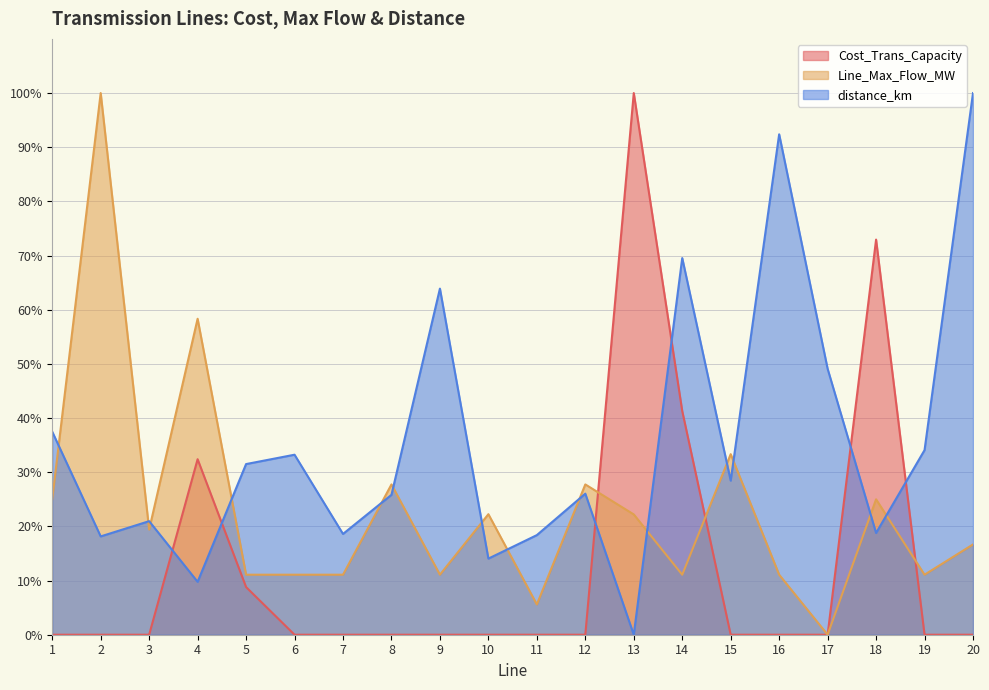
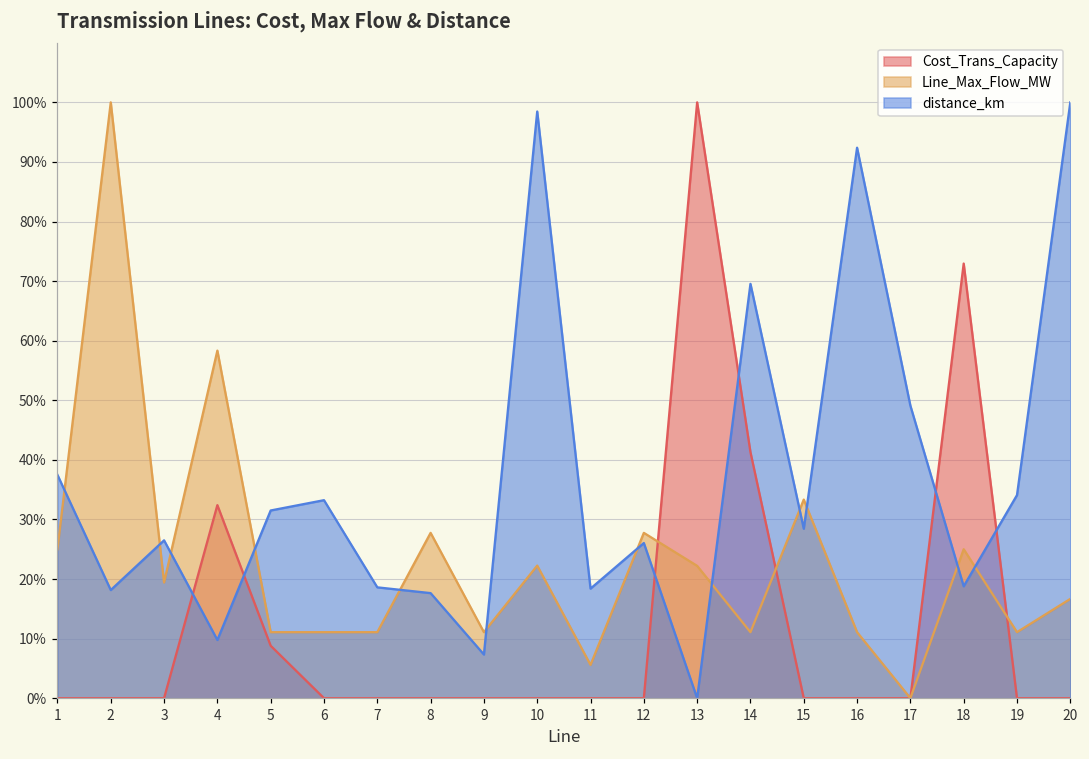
distance_km, 3: 21% -> 26%
distance_km, 8: 26% -> 18%
distance_km, 9: 64% -> 7%
distance_km, 10: 14% -> 98%
